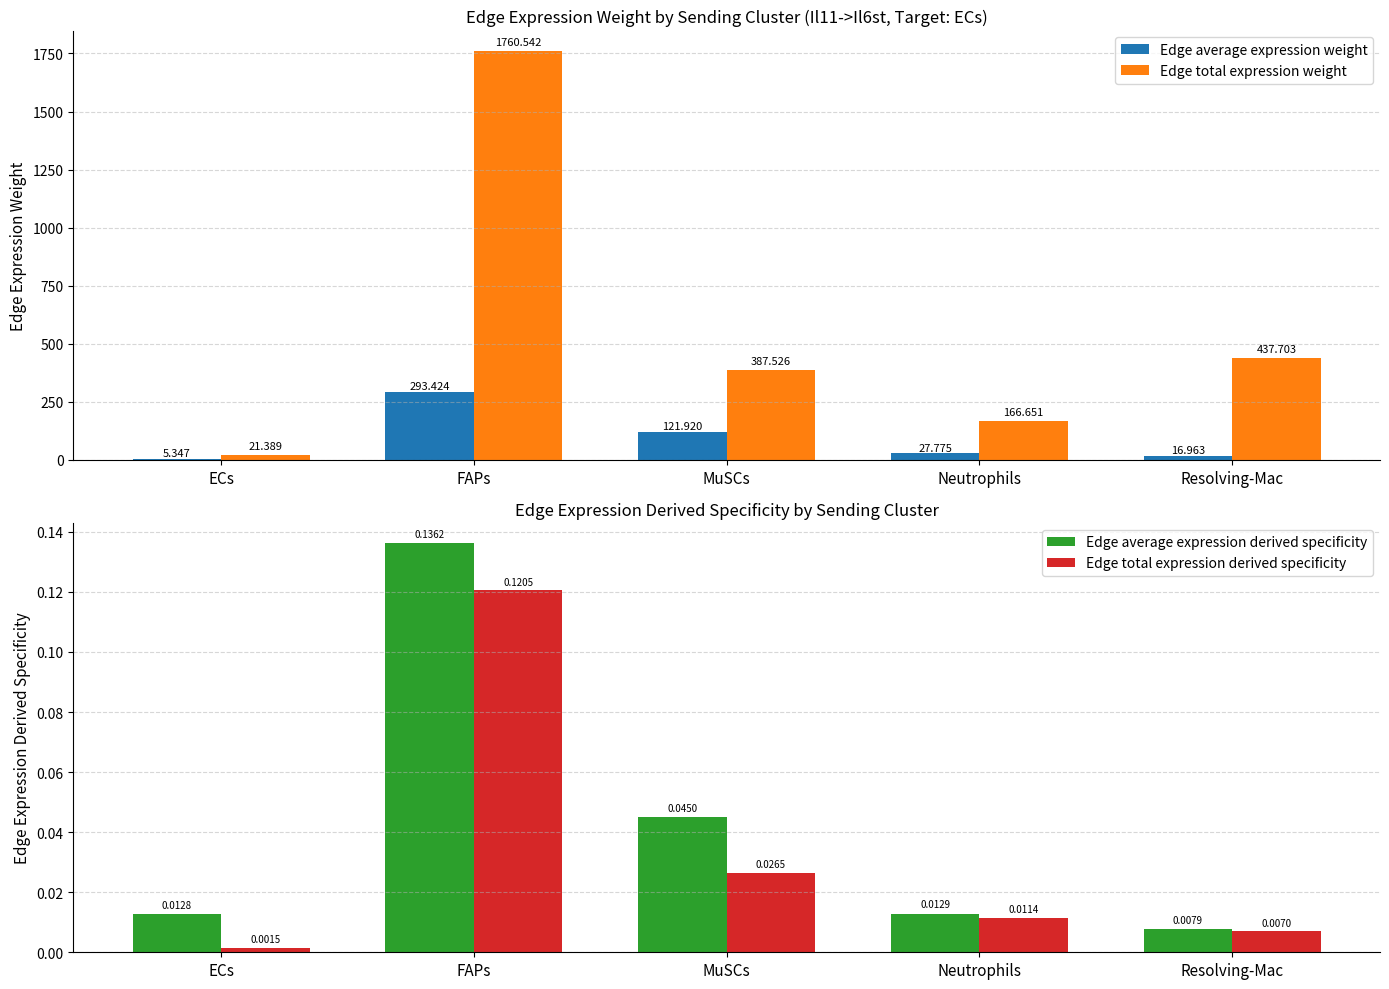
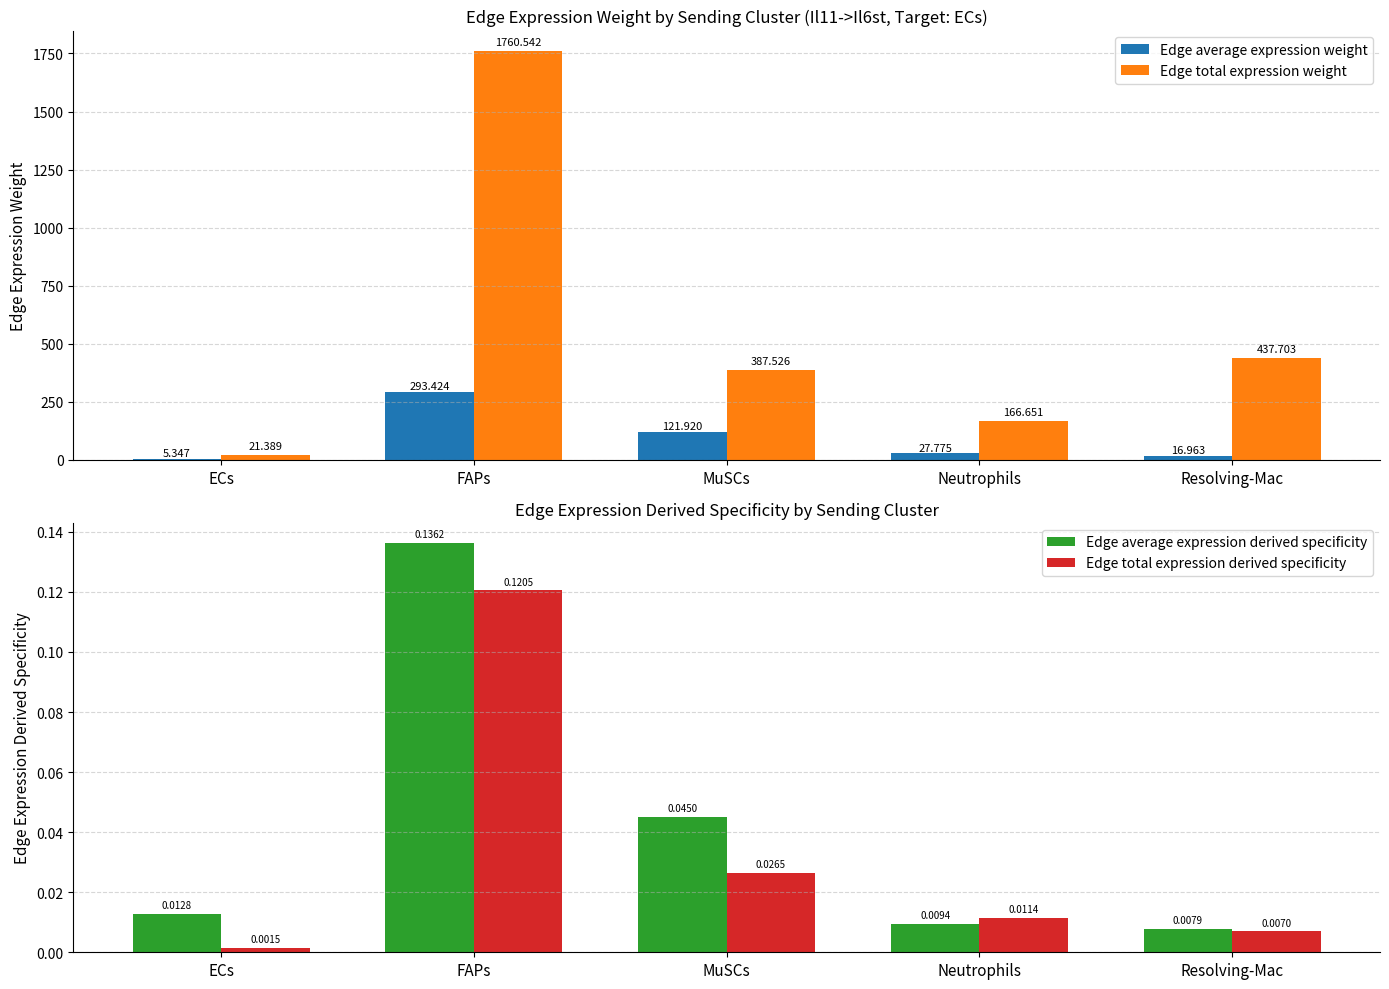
Edge Expression Derived Specificity by Sending Cluster, Edge average expression derived specificity, Neutrophils: 0.0129 -> 0.0094
